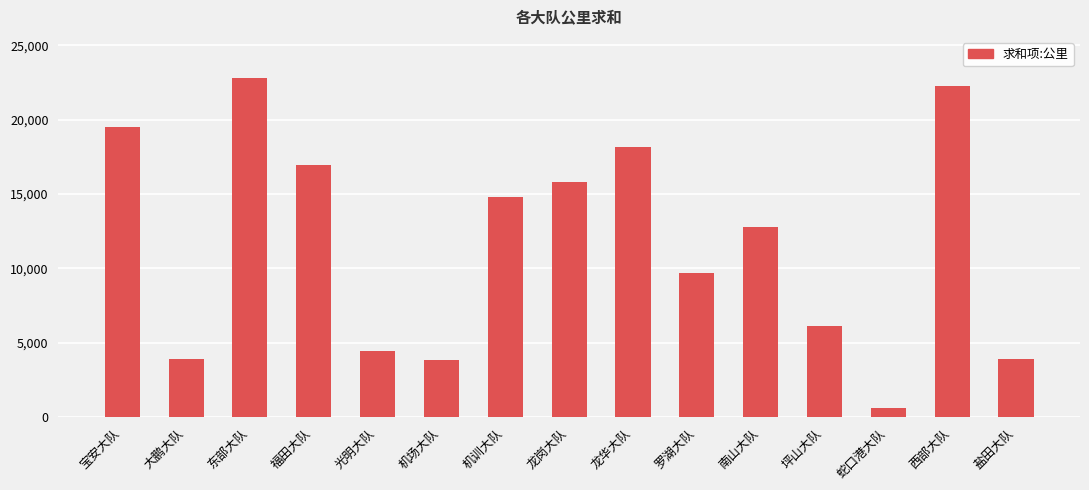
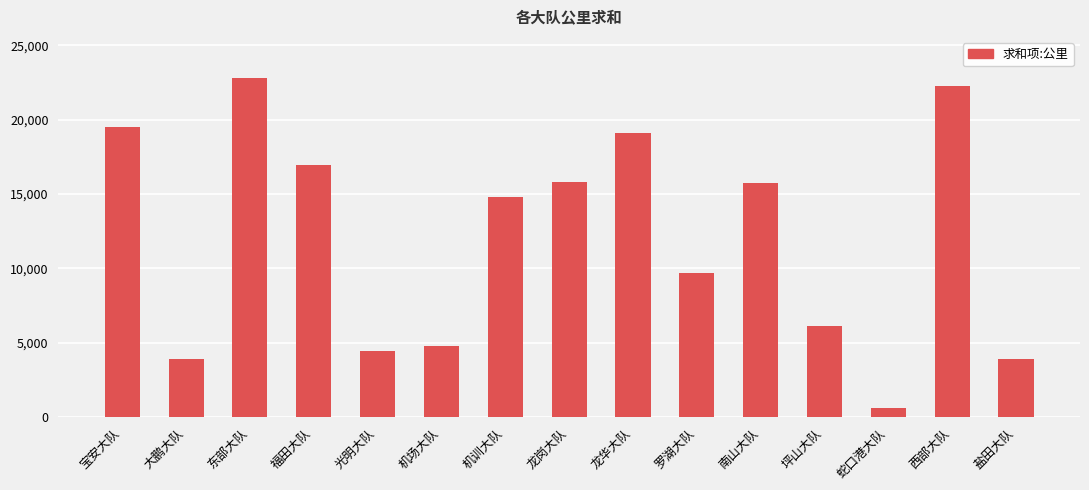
机场大队: 3,800 -> 4,800
龙华大队: 18,200 -> 19,100
南山大队: 12,800 -> 15,800
